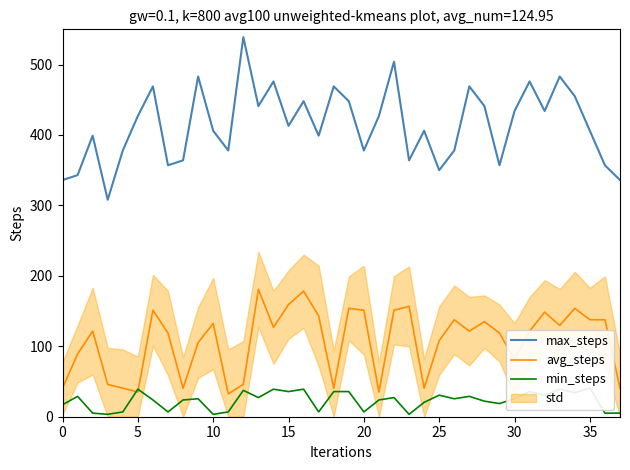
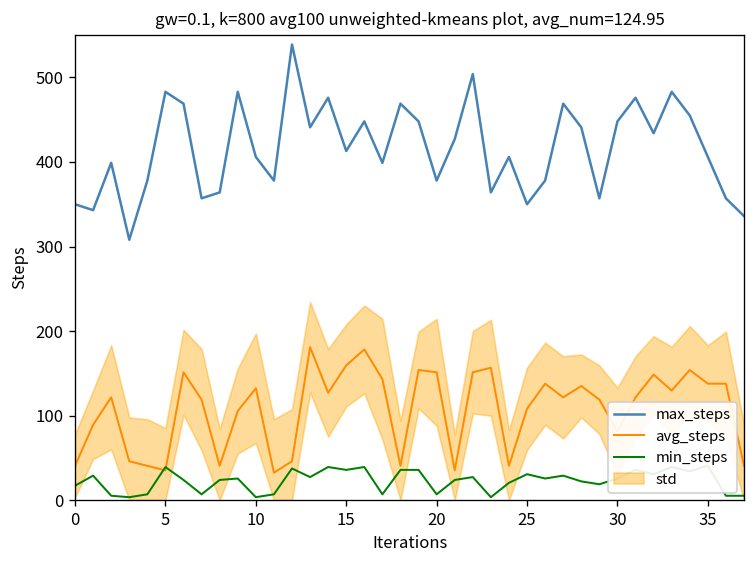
max_steps, 0: 340 -> 350
max_steps, 5: 430 -> 480
max_steps, 30: 430 -> 450
